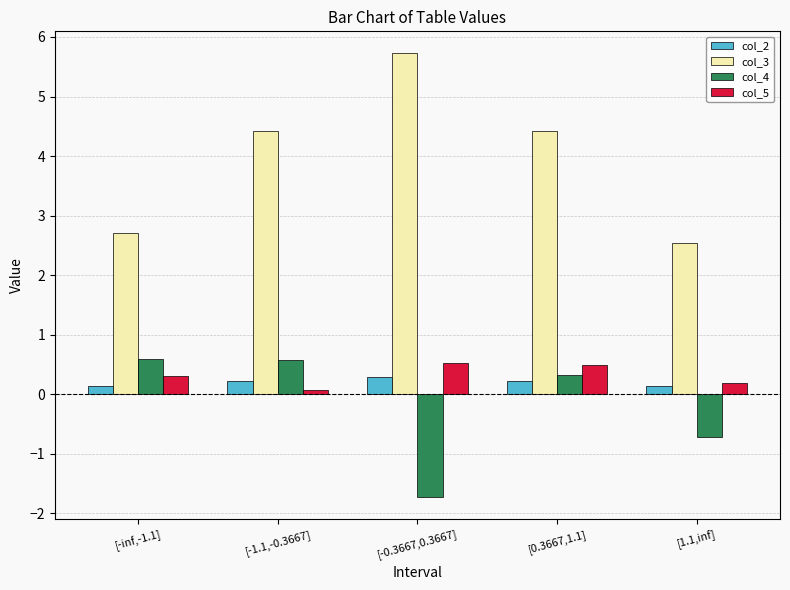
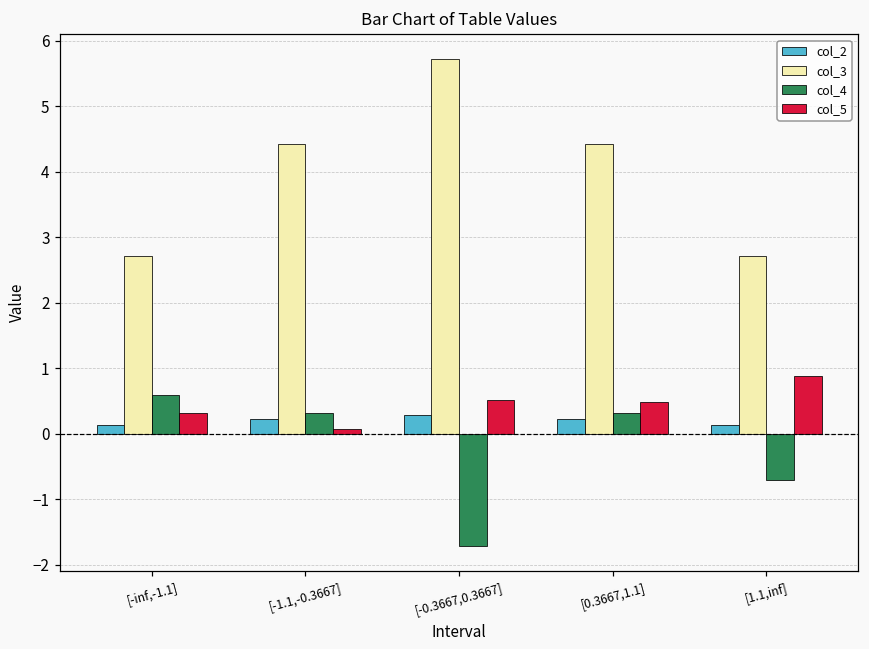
col_4, [-1.1,-0.3667]: 0.6 -> 0.3
col_3, [1.1,inf]: 2.5 -> 2.7
col_5, [1.1,inf]: 0.2 -> 0.9
